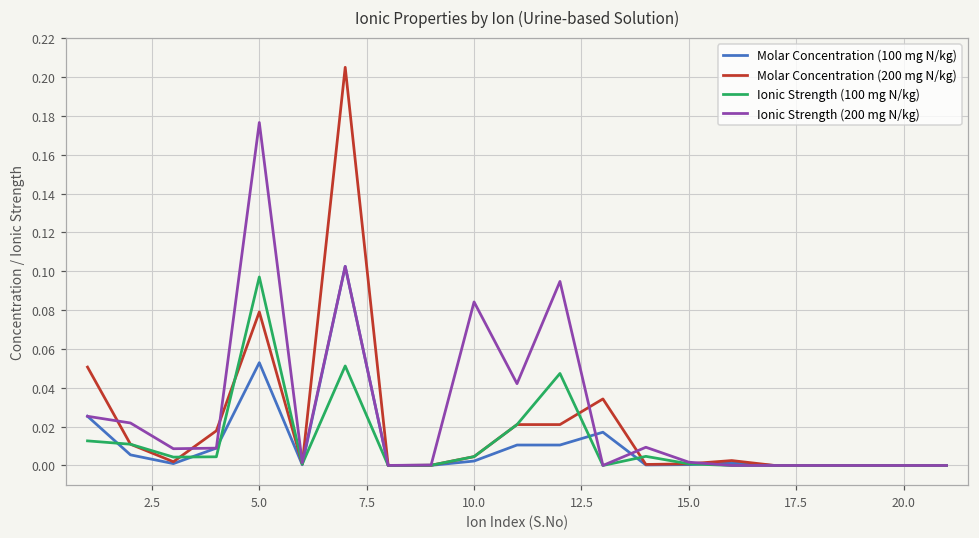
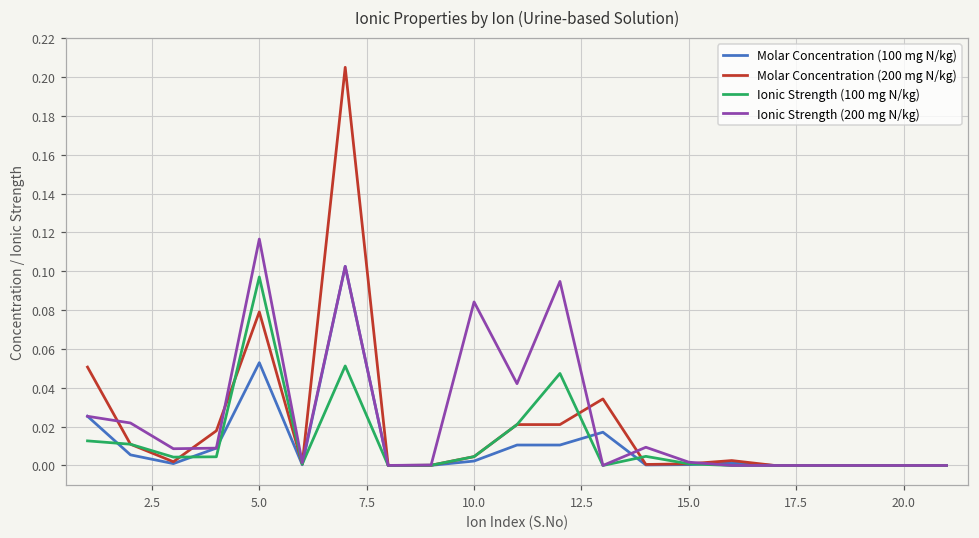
Ionic Strength (200 mg N/kg), 5.0: 0.177 -> 0.117
